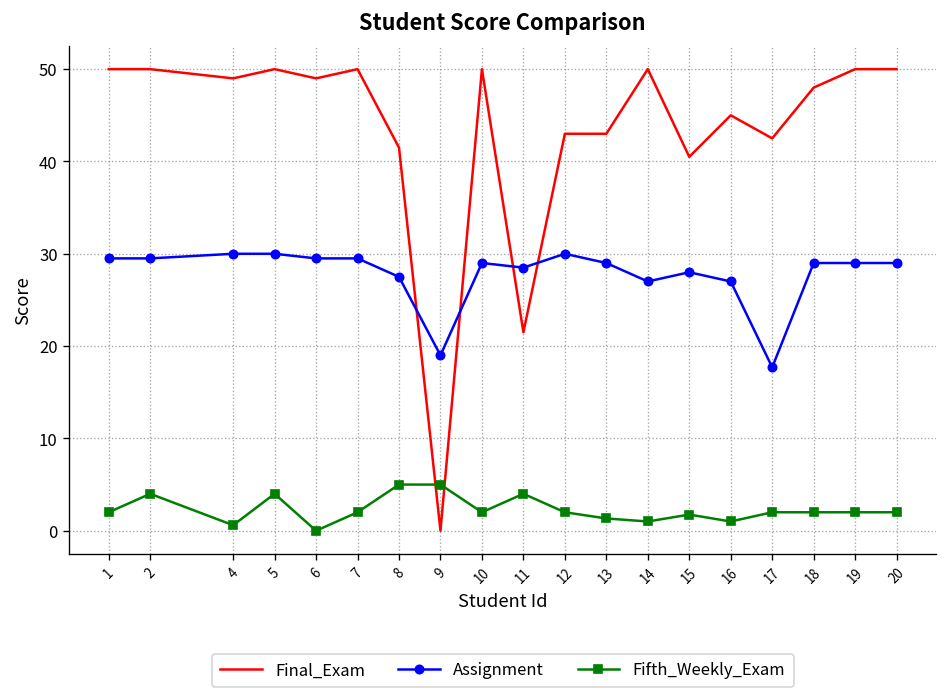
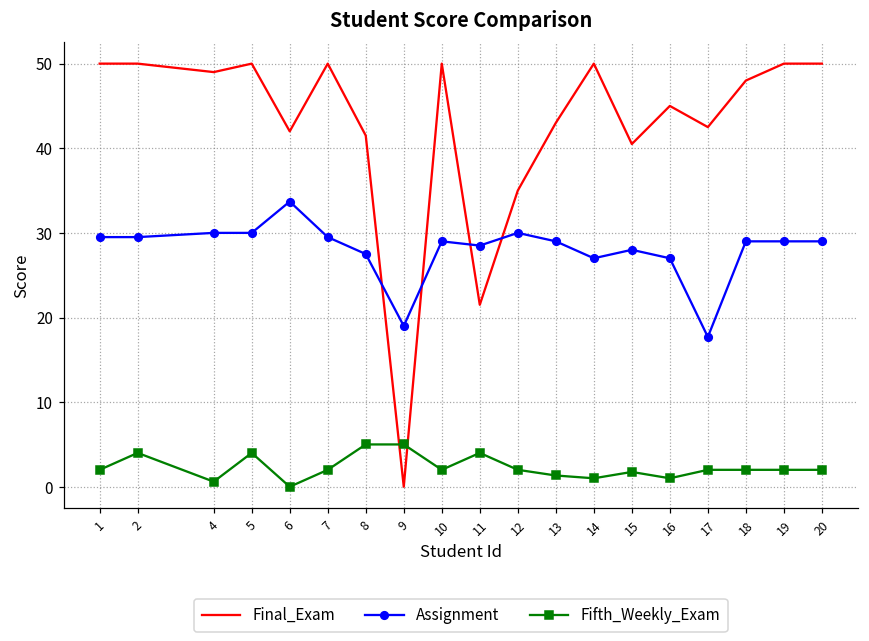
Final_Exam, 6: 49 -> 42
Assignment, 6: 30 -> 34
Final_Exam, 12: 43 -> 35
